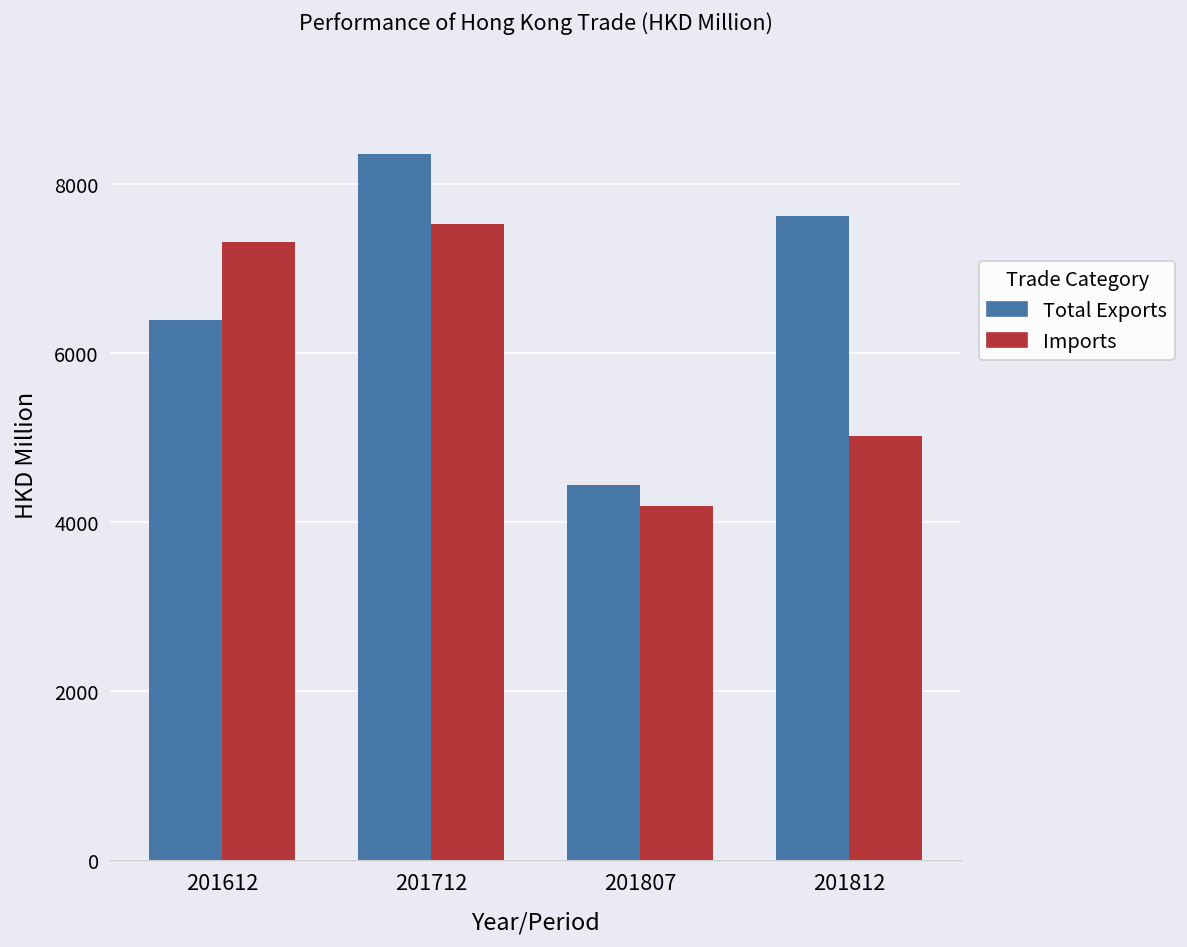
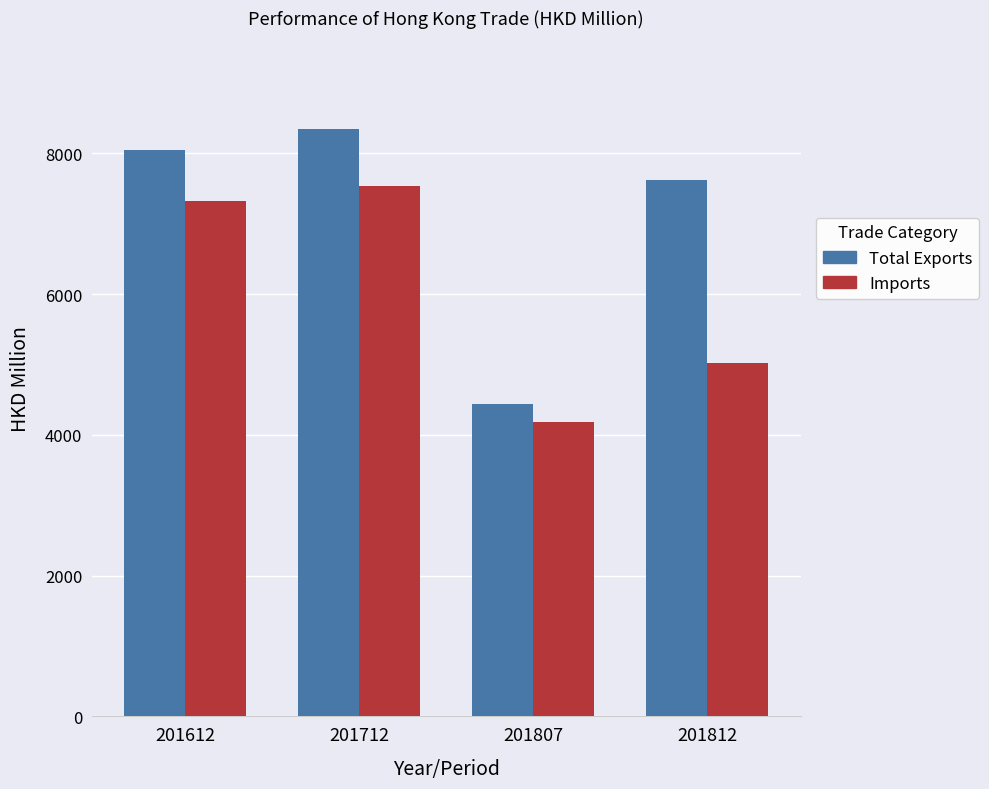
Total Exports, 201612: 6400 -> 8000
